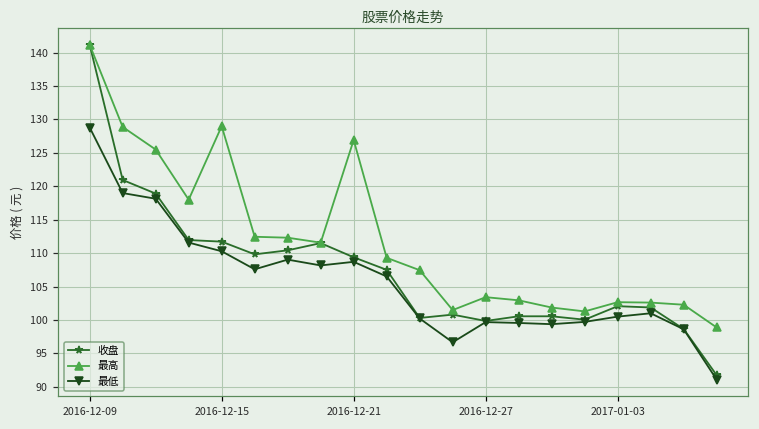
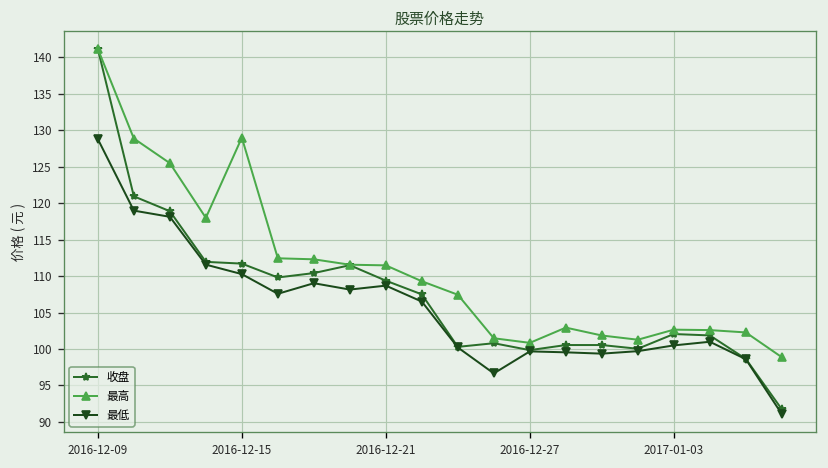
最高, 2016-12-21: 127 -> 111
最高, 2016-12-27: 103 -> 101
